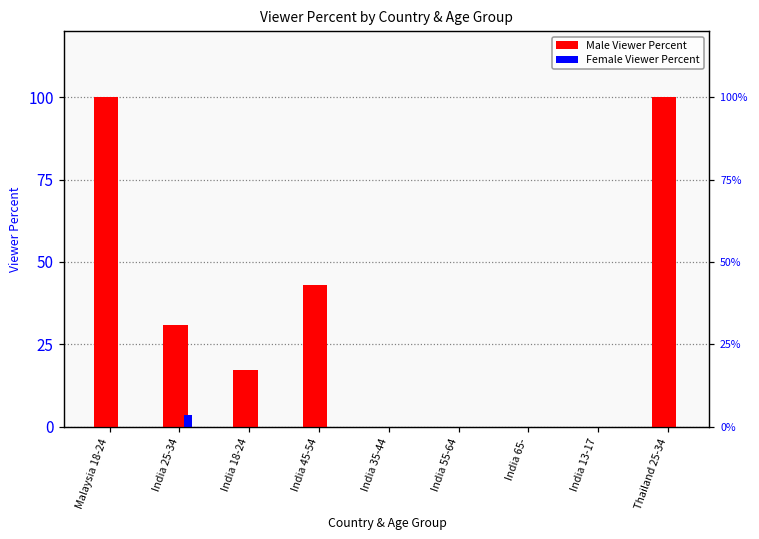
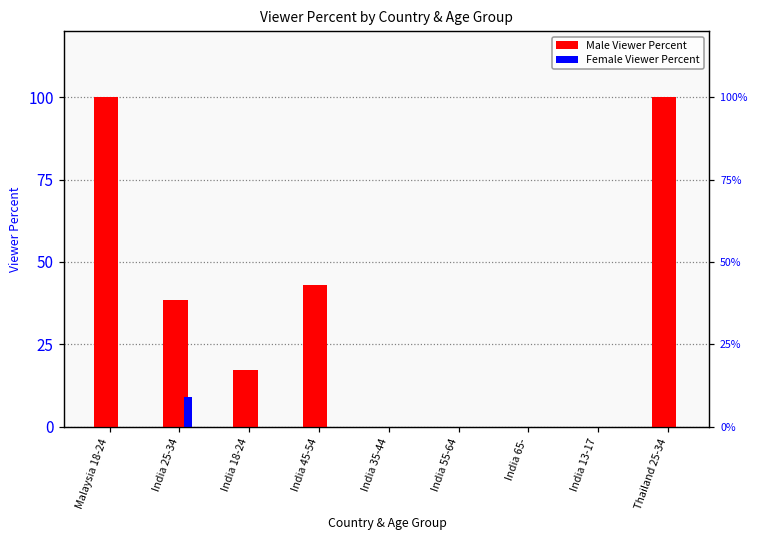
Male Viewer Percent, India 25-34: 31 -> 38
Female Viewer Percent, India 25-34: 4 -> 9
